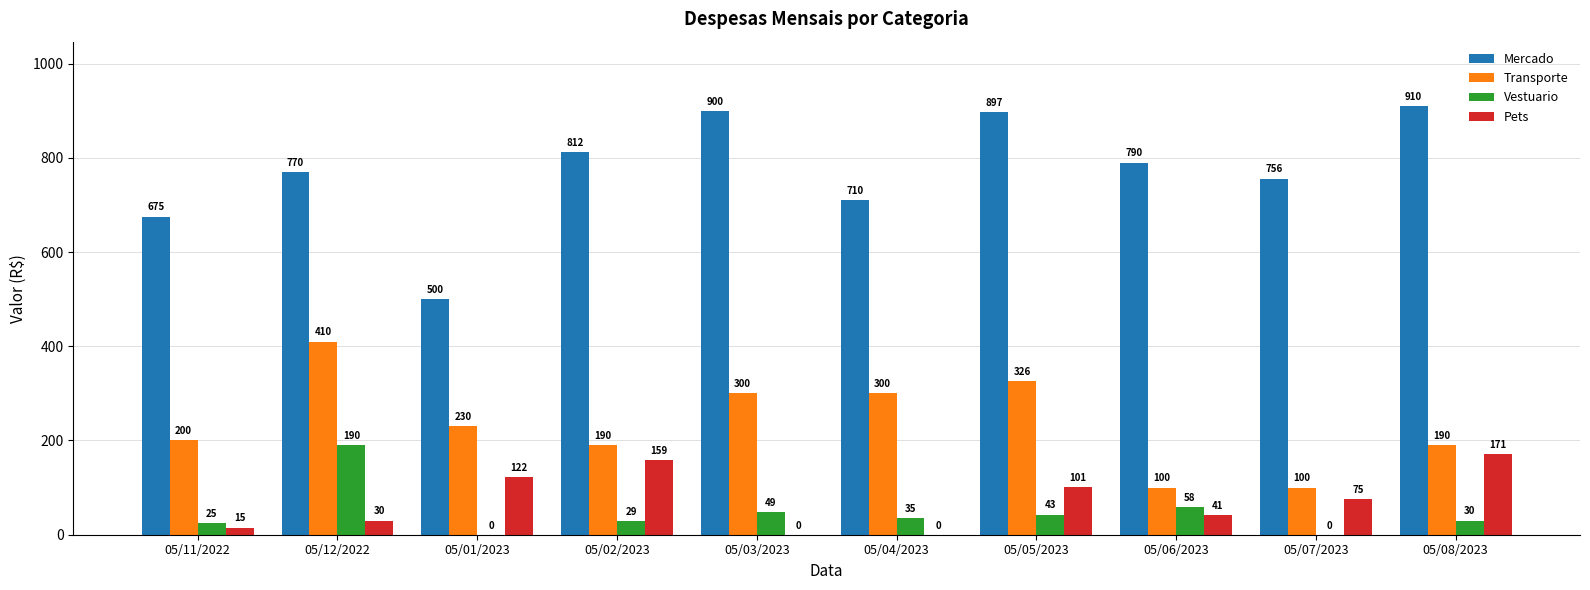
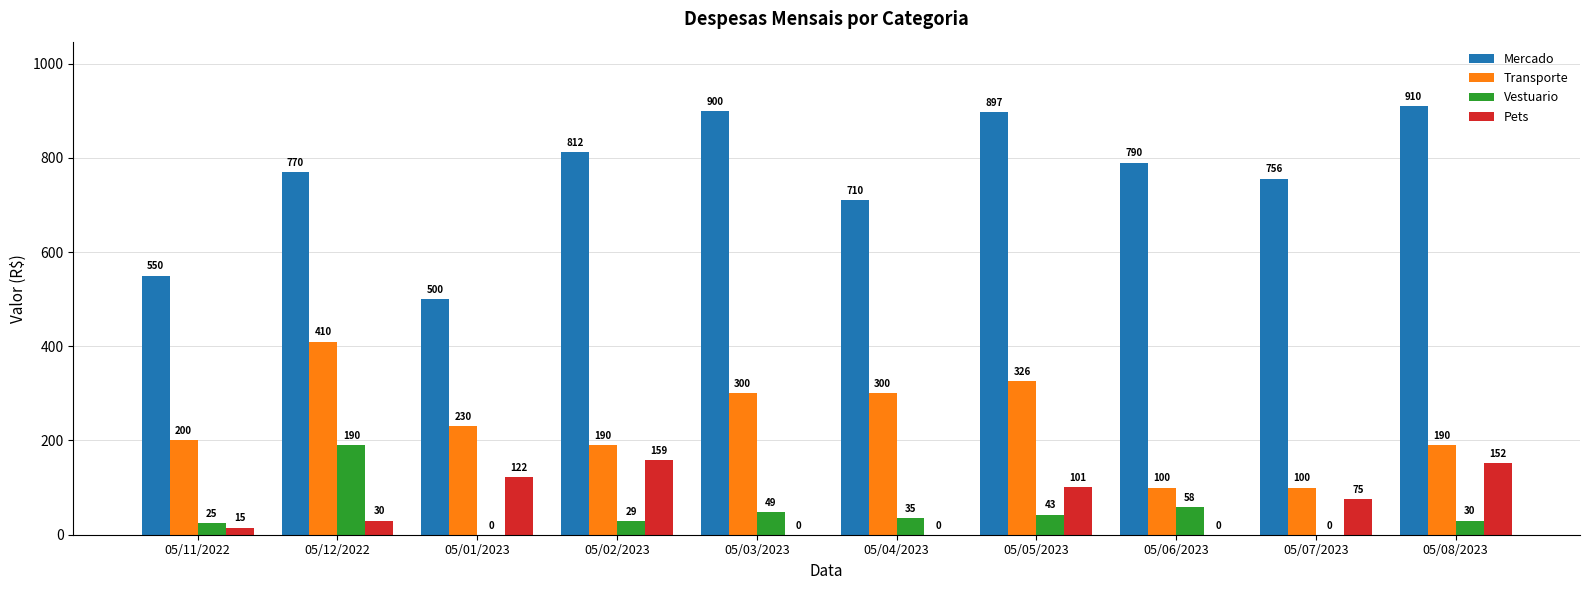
Mercado, 05/11/2022: 675 -> 550
Pets, 05/06/2023: 41 -> 0
Pets, 05/08/2023: 171 -> 152
